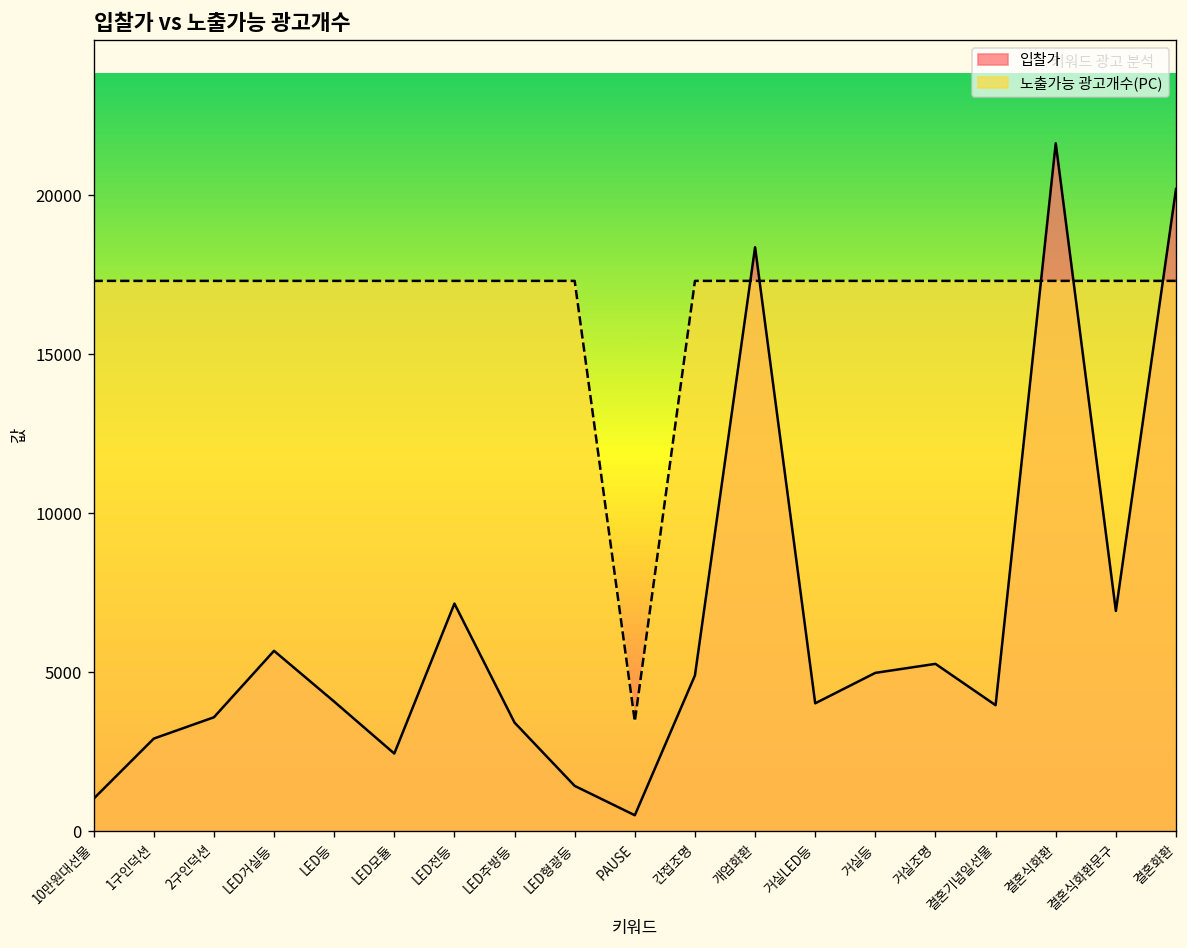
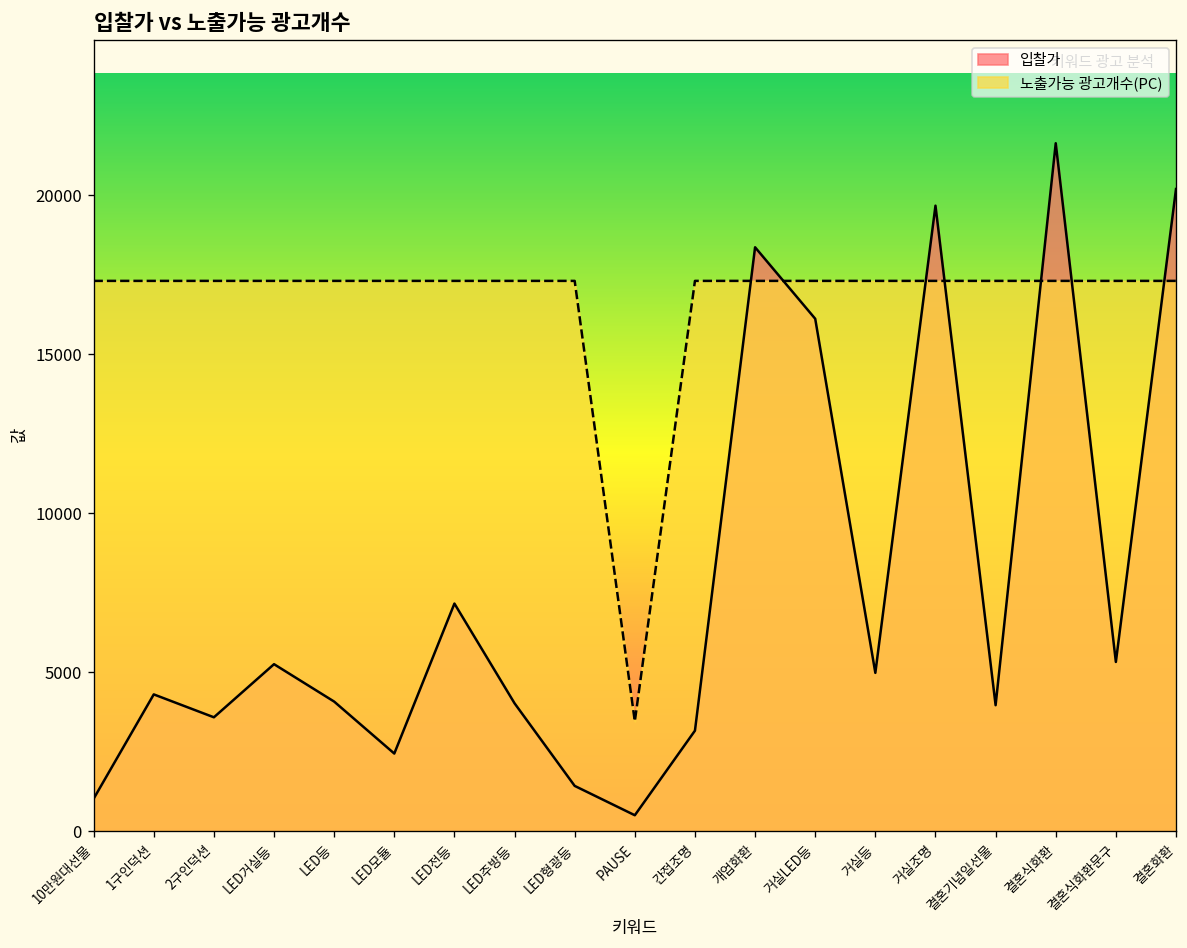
입찰가, 1구인덕션: 2900 -> 4300
입찰가, LED거실등: 5700 -> 5300
입찰가, LED주방등: 3400 -> 4000
입찰가, 간접조명: 4900 -> 3200
입찰가, 거실LED등: 4000 -> 16100
입찰가, 거실조명: 5300 -> 19700
입찰가, 결혼식화환문구: 6900 -> 5300
